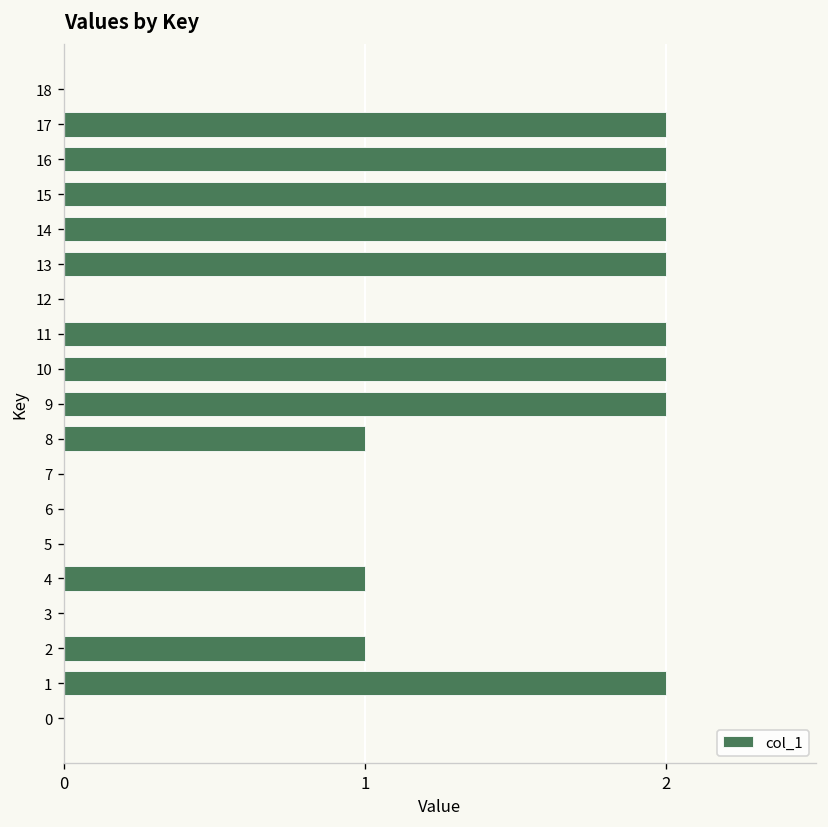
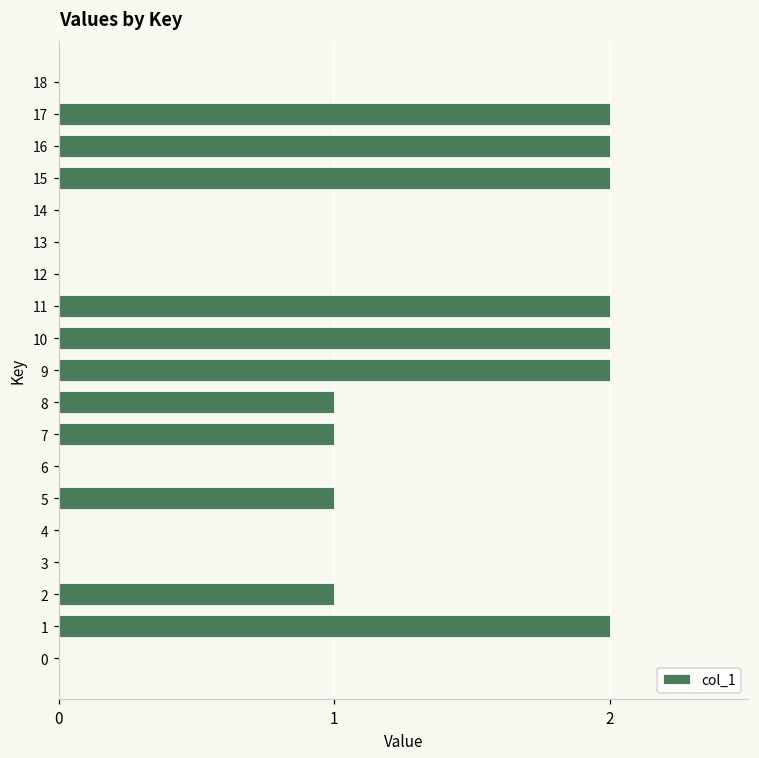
14: 2 -> 0
13: 2 -> 0
7: 0 -> 1
5: 0 -> 1
4: 1 -> 0
